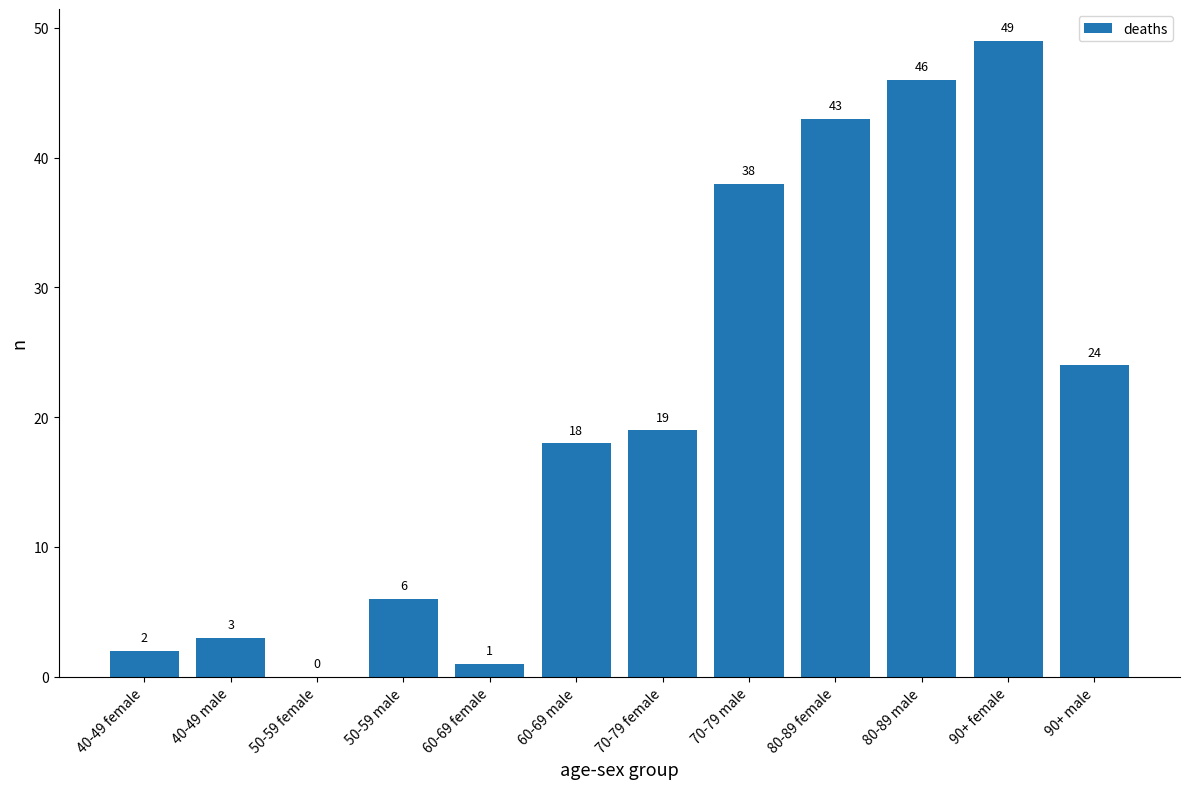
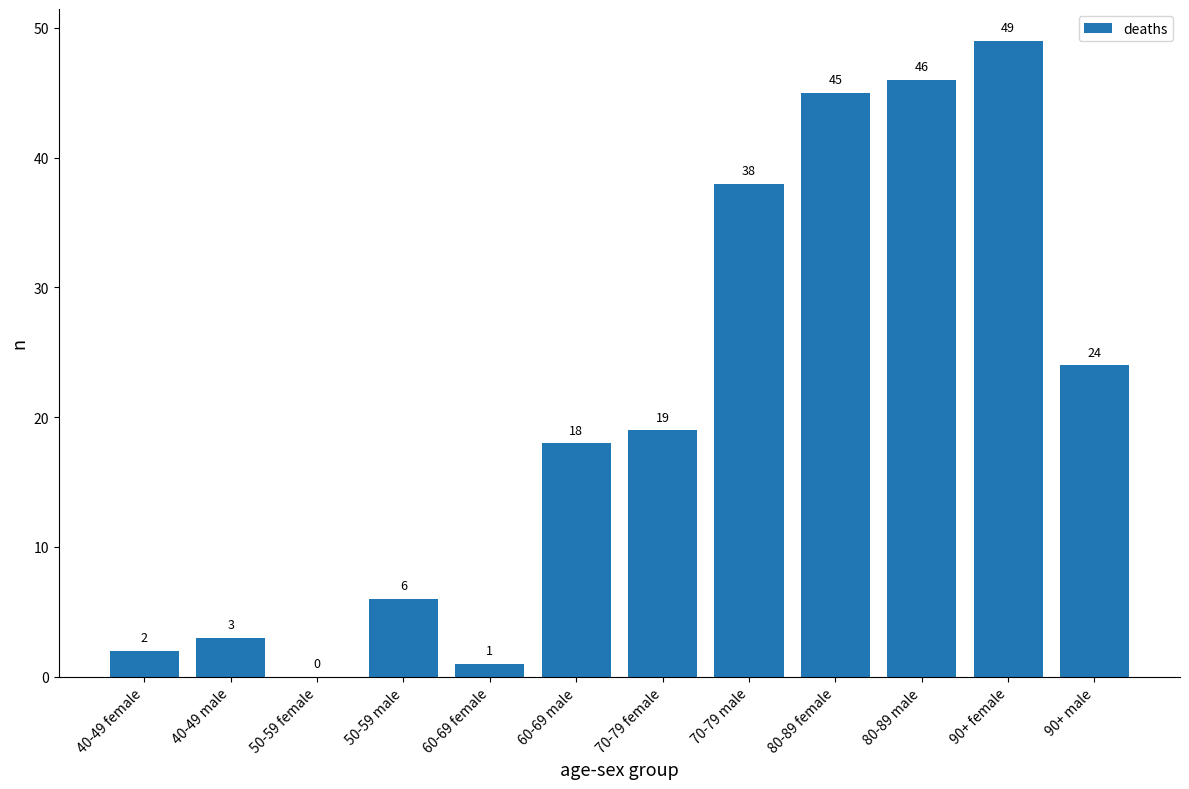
80-89 female: 43 -> 45
